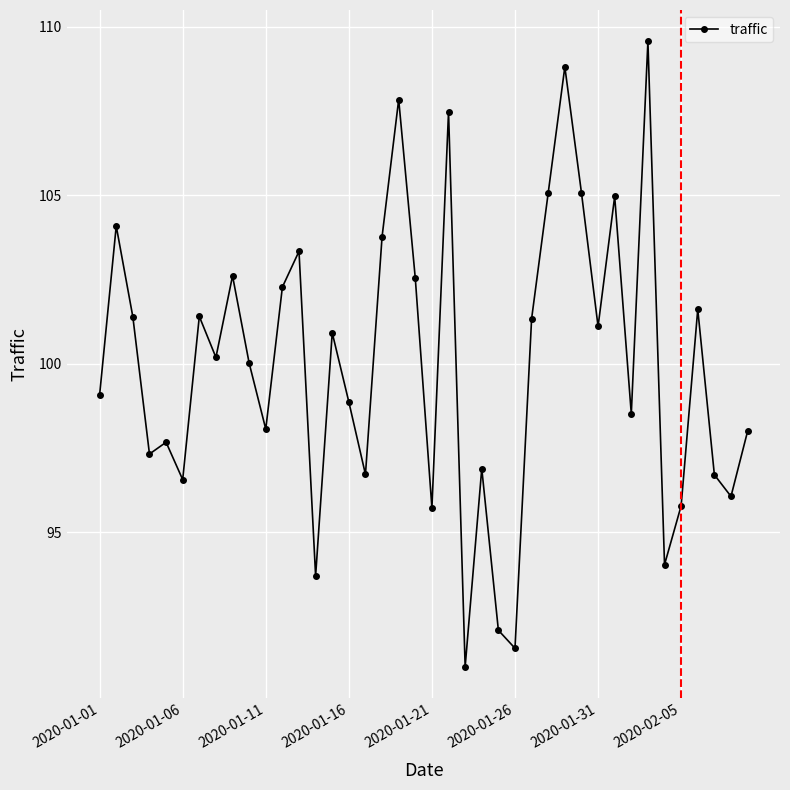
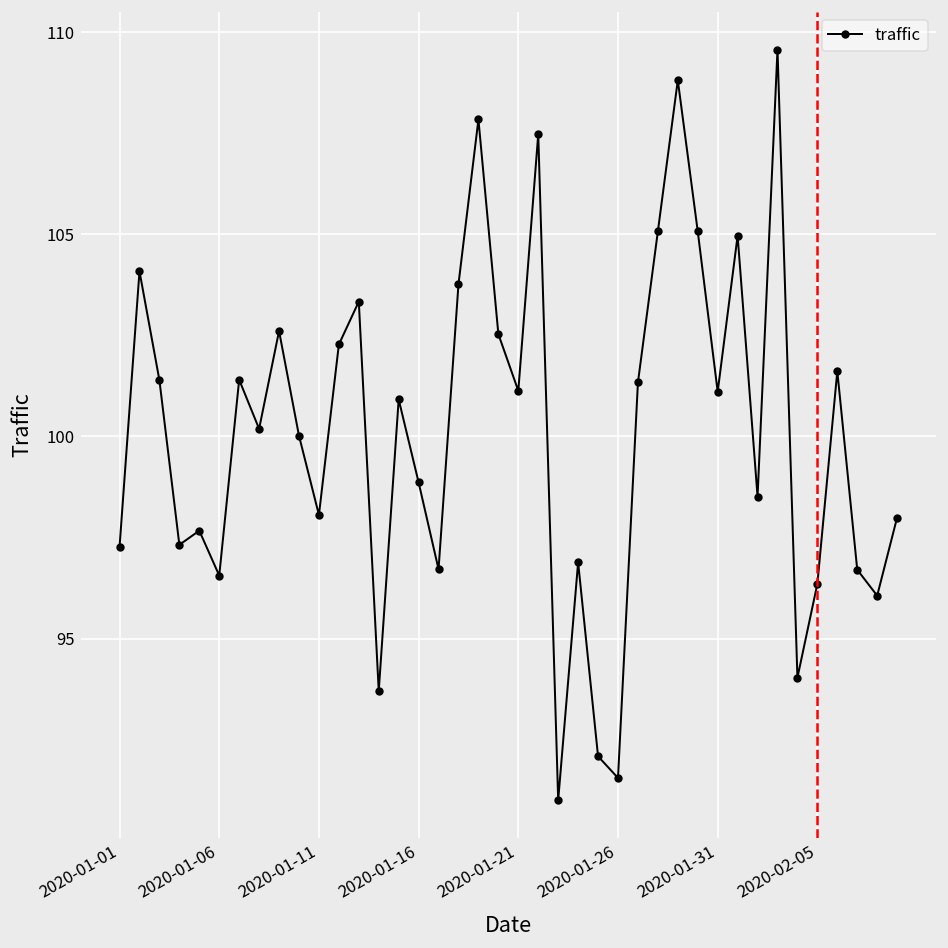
2020-01-01: 99.1 -> 97.3
2020-01-21: 95.7 -> 101.1
2020-02-05: 95.8 -> 96.4
